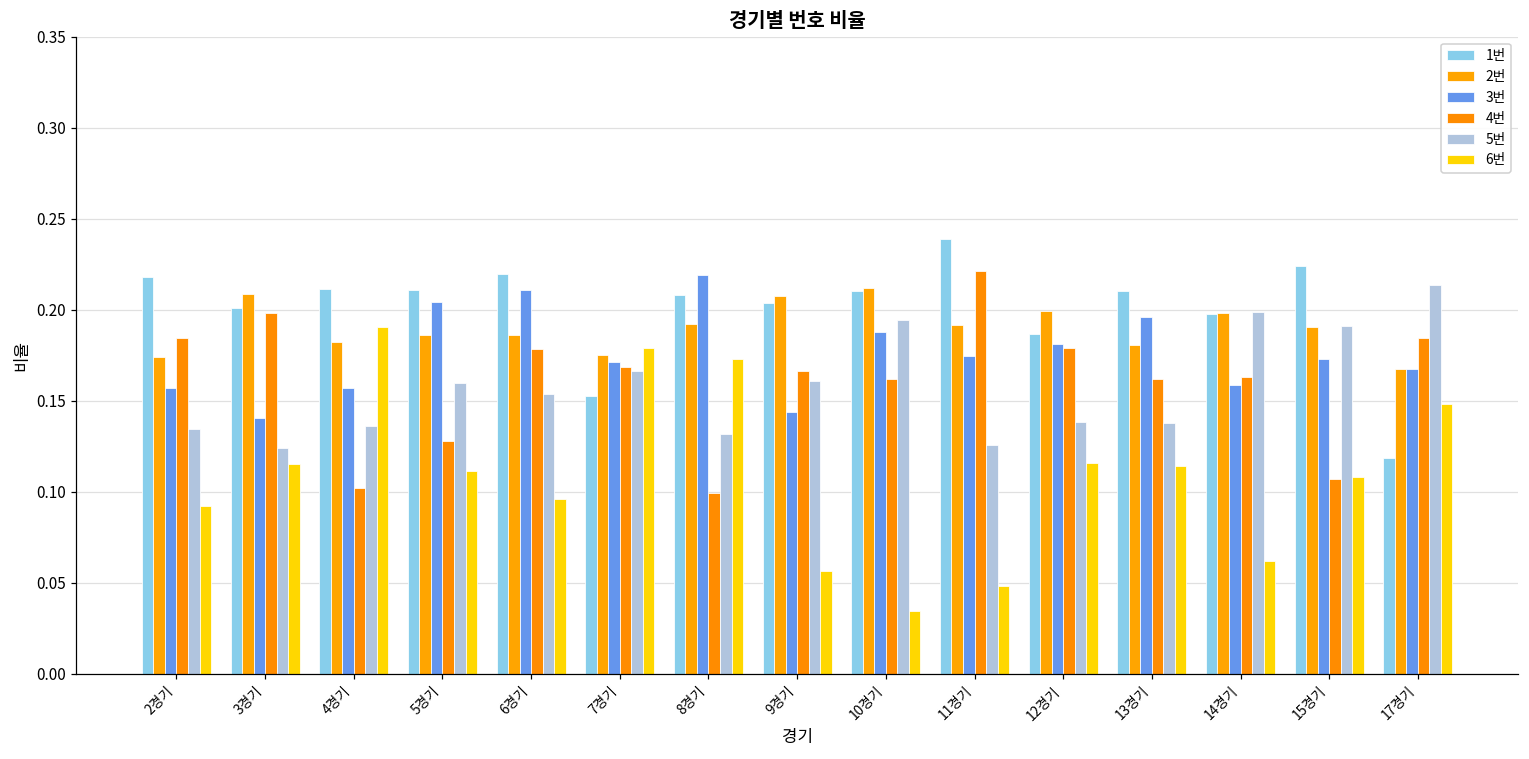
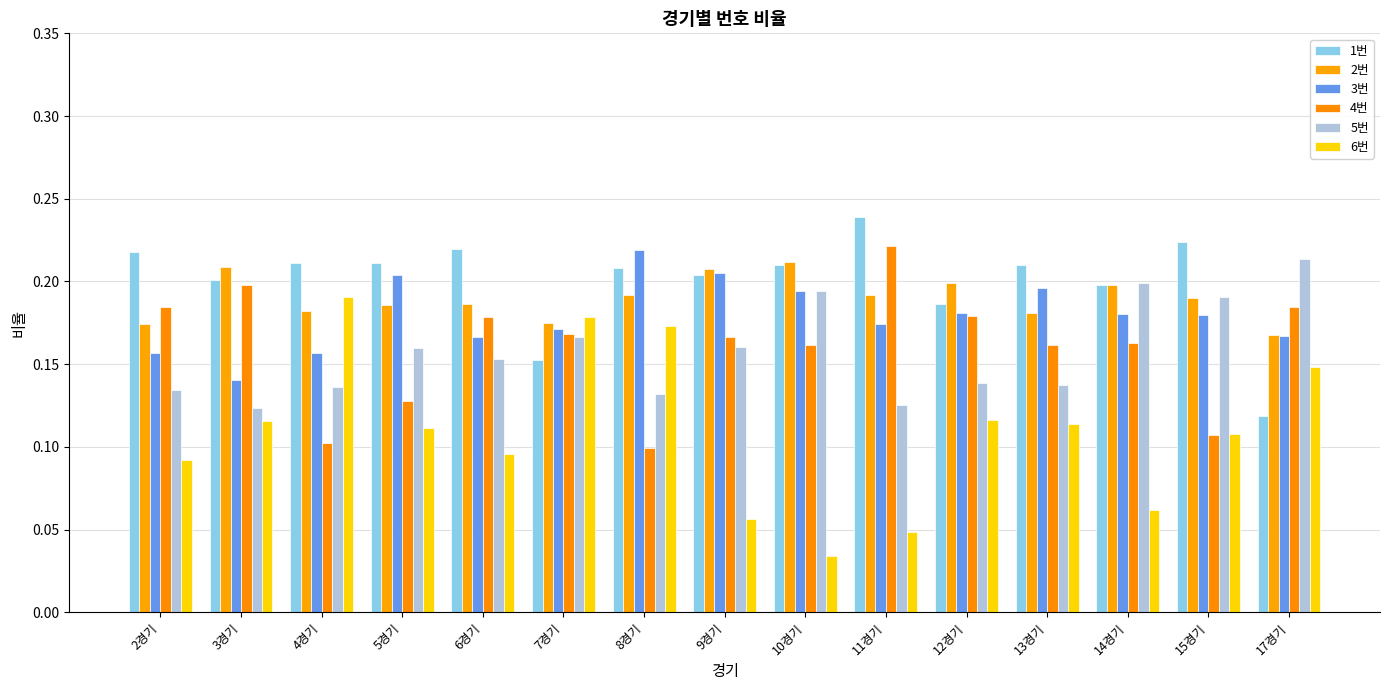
3번, 6경기: 0.211 -> 0.167
3번, 9경기: 0.144 -> 0.205
3번, 10경기: 0.188 -> 0.194
3번, 14경기: 0.159 -> 0.180
3번, 15경기: 0.173 -> 0.180
